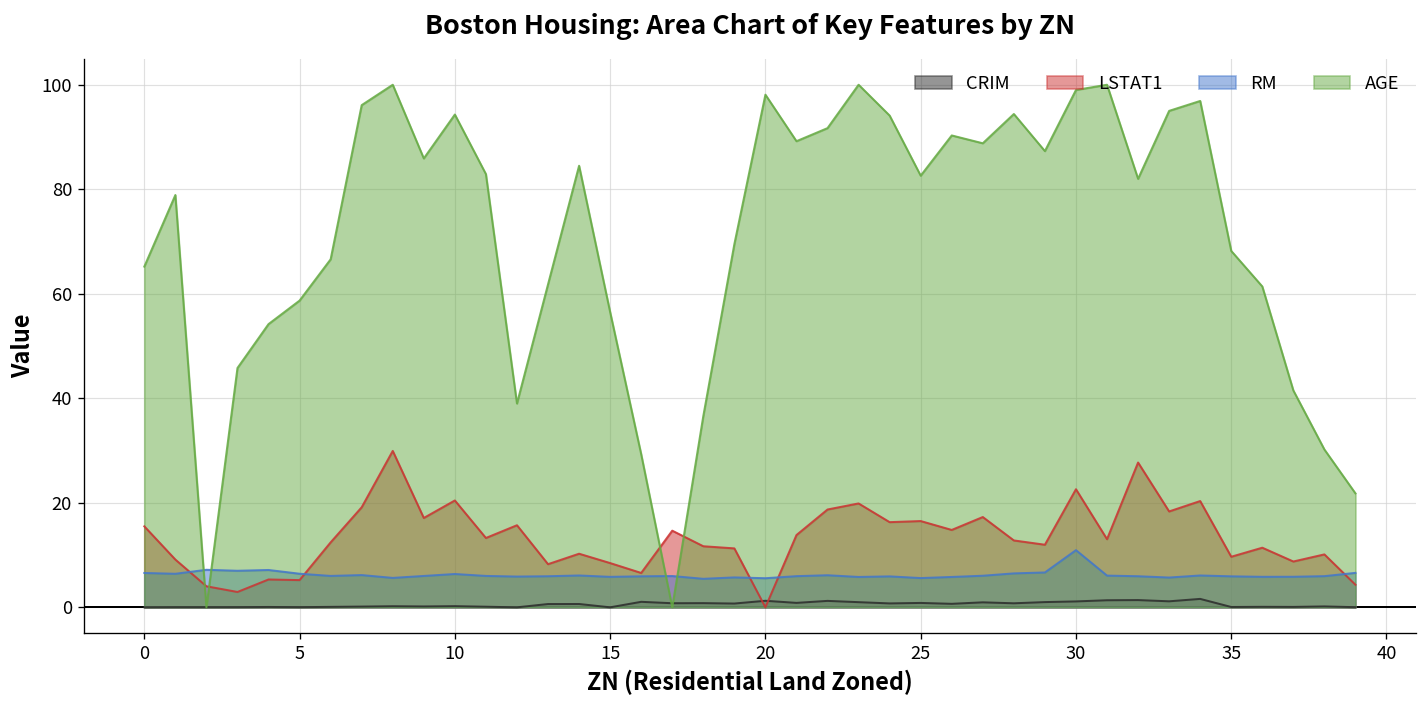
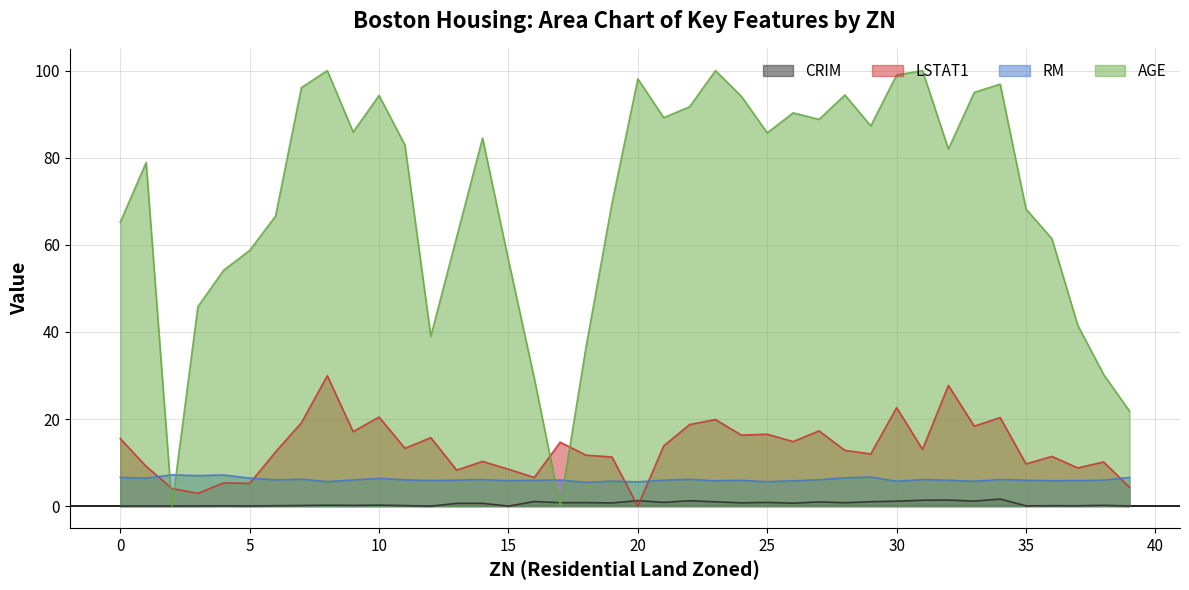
AGE, 25: 83 -> 86
RM, 30: 11 -> 6
